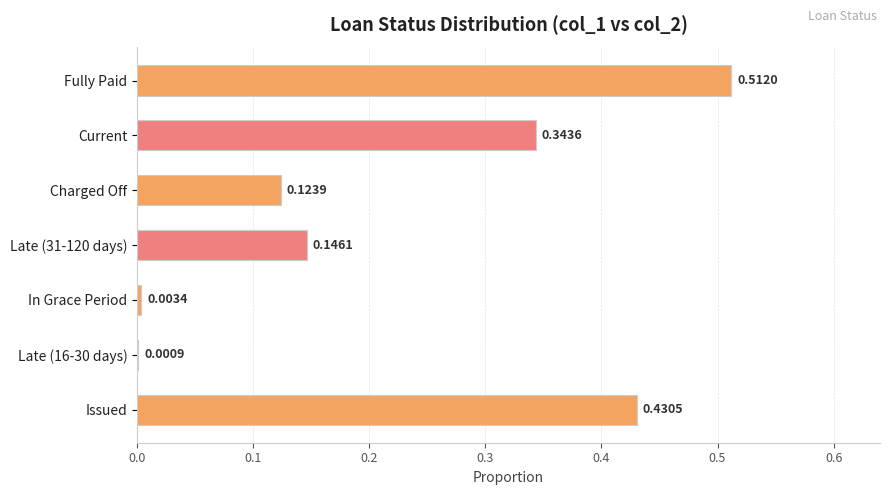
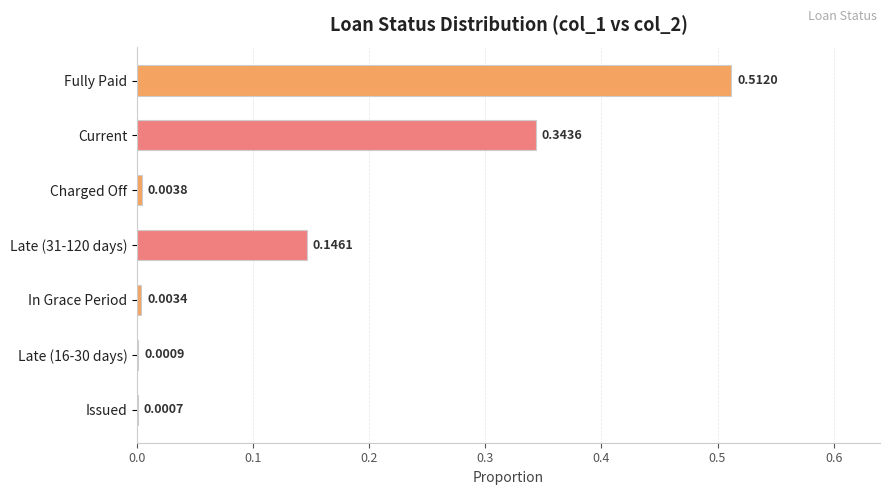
Charged Off: 0.1239 -> 0.0038
Issued: 0.4305 -> 0.0007
